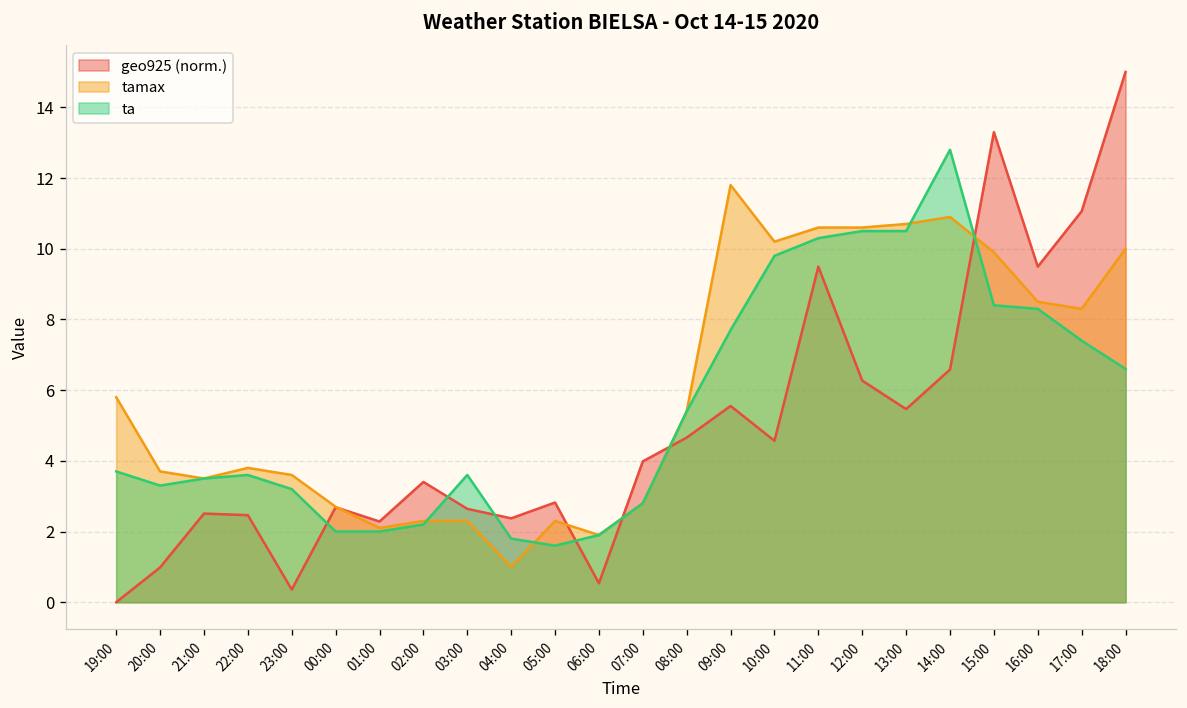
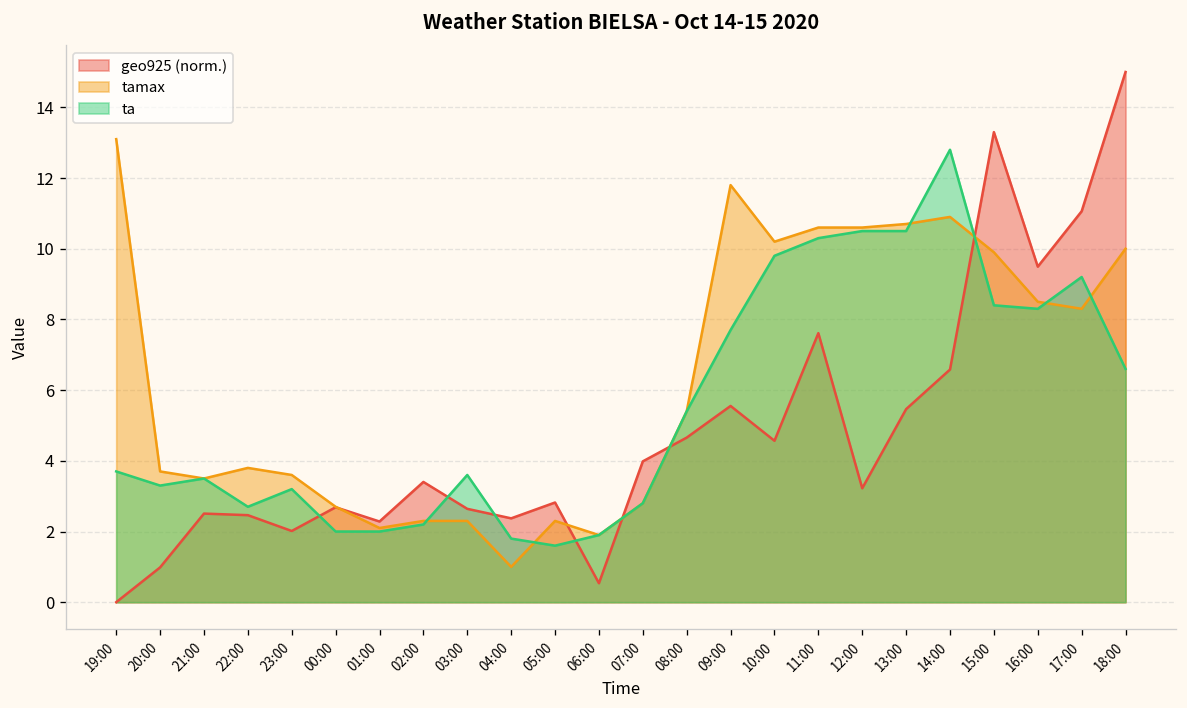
tamax, 19:00: 5.8 -> 13.1
ta, 22:00: 3.6 -> 2.7
geo925 (norm.), 23:00: 0.4 -> 2.0
geo925 (norm.), 11:00: 9.5 -> 7.6
geo925 (norm.), 12:00: 6.3 -> 3.2
ta, 17:00: 7.4 -> 9.2
